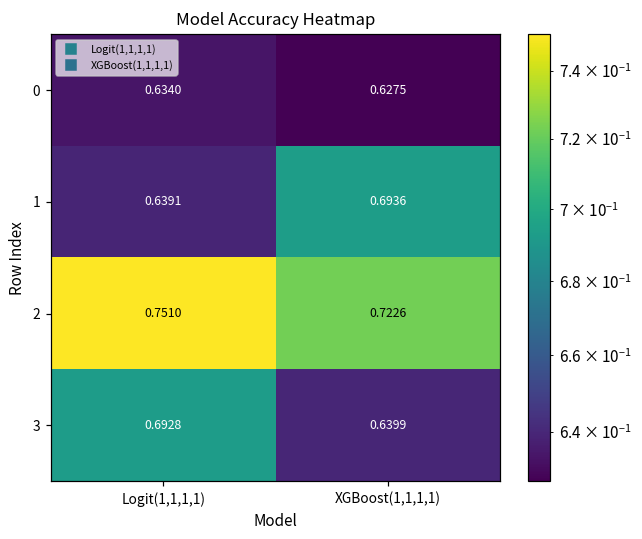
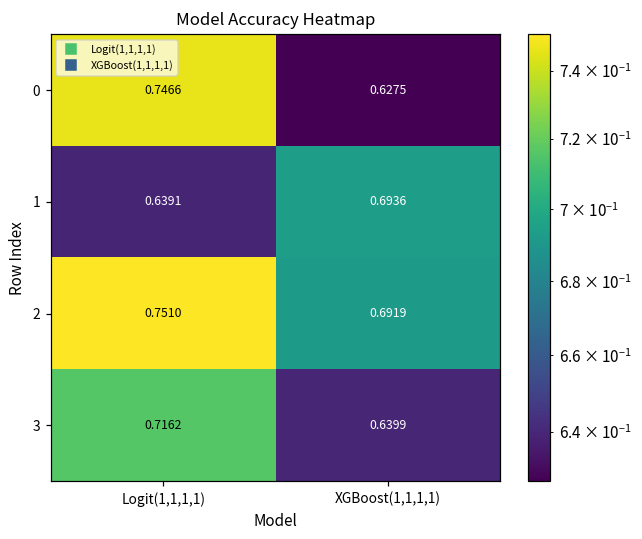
0, Logit(1,1,1,1): 0.6340 -> 0.7466
2, XGBoost(1,1,1,1): 0.7226 -> 0.6919
3, Logit(1,1,1,1): 0.6928 -> 0.7162
